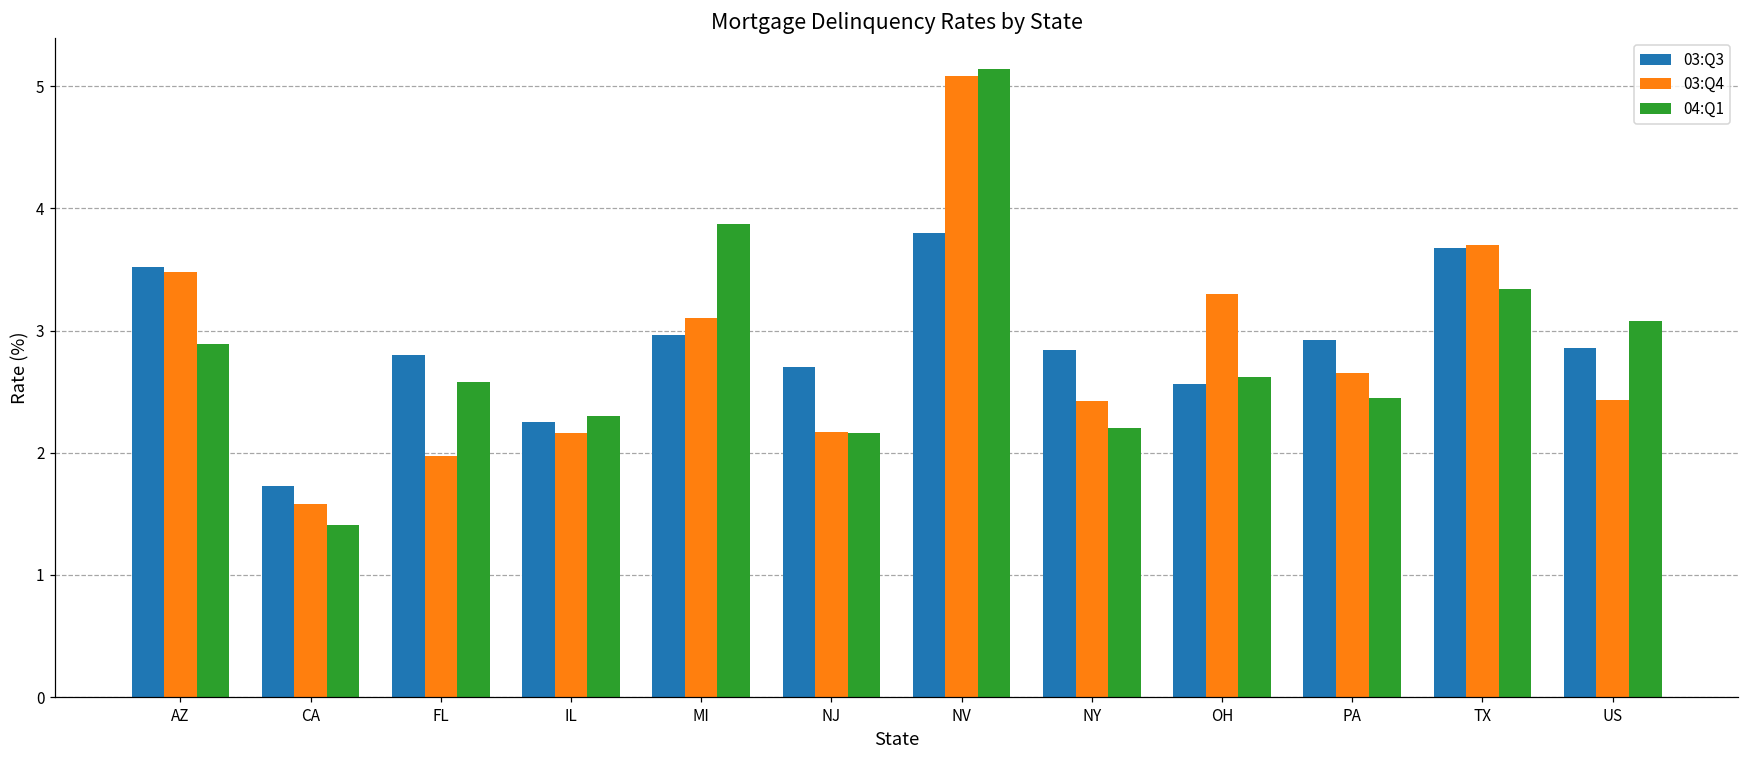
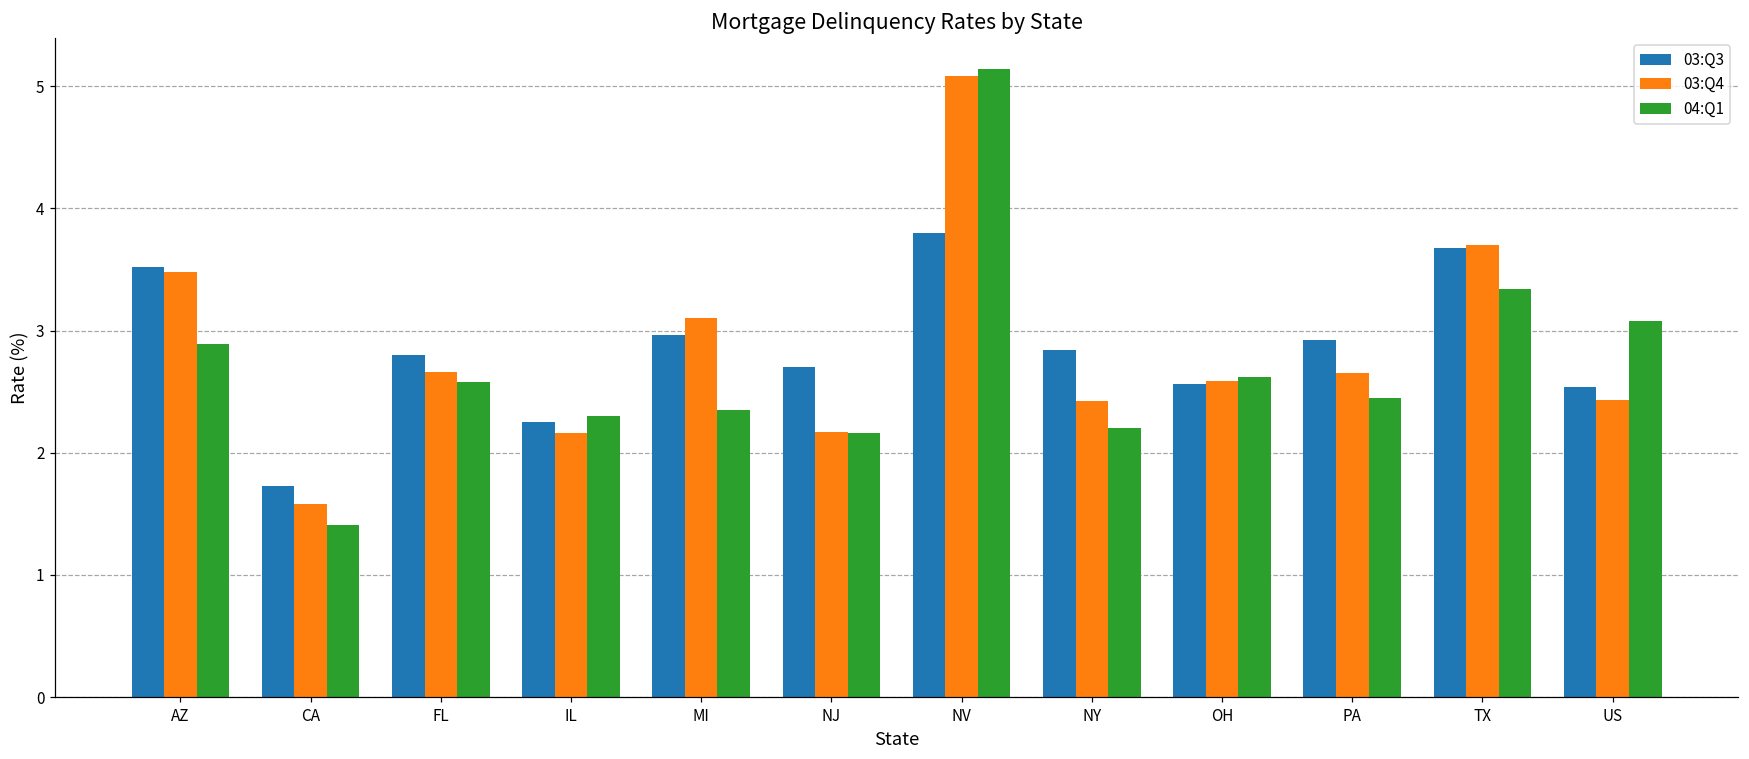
03:Q4, FL: 1.97 -> 2.66
04:Q1, MI: 3.87 -> 2.35
03:Q4, OH: 3.30 -> 2.59
03:Q3, US: 2.86 -> 2.54
